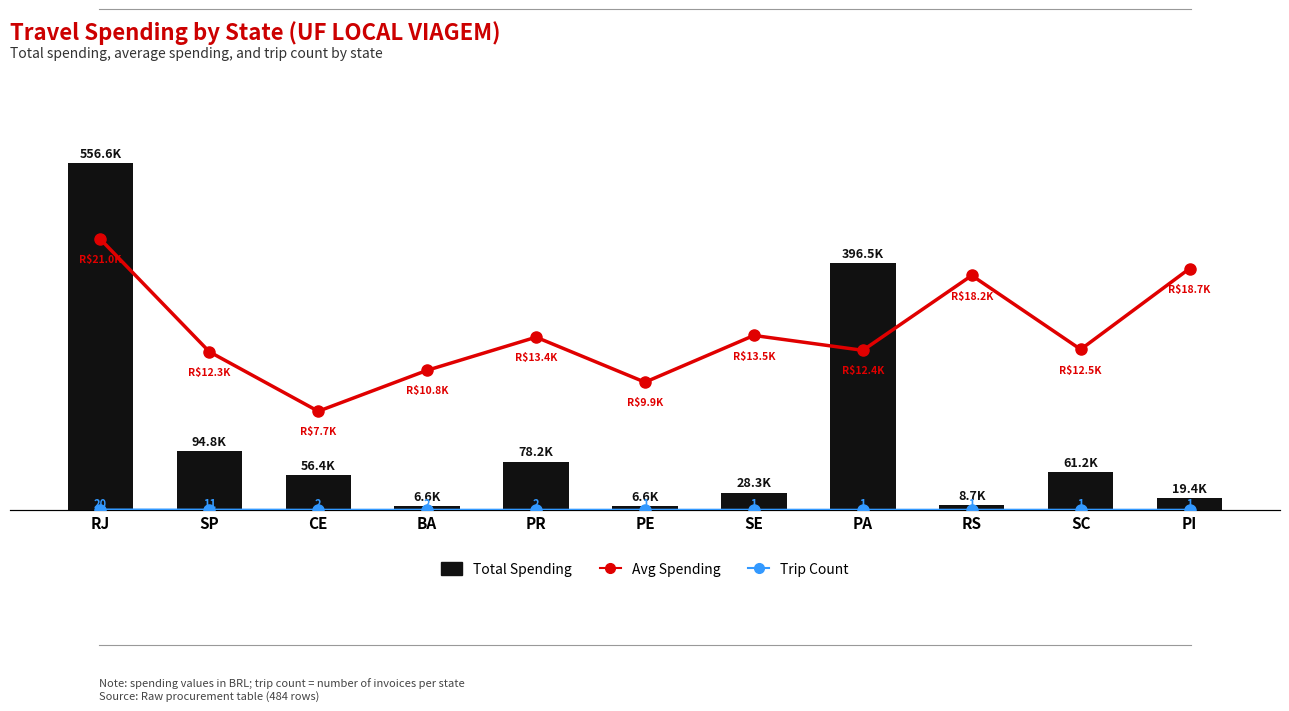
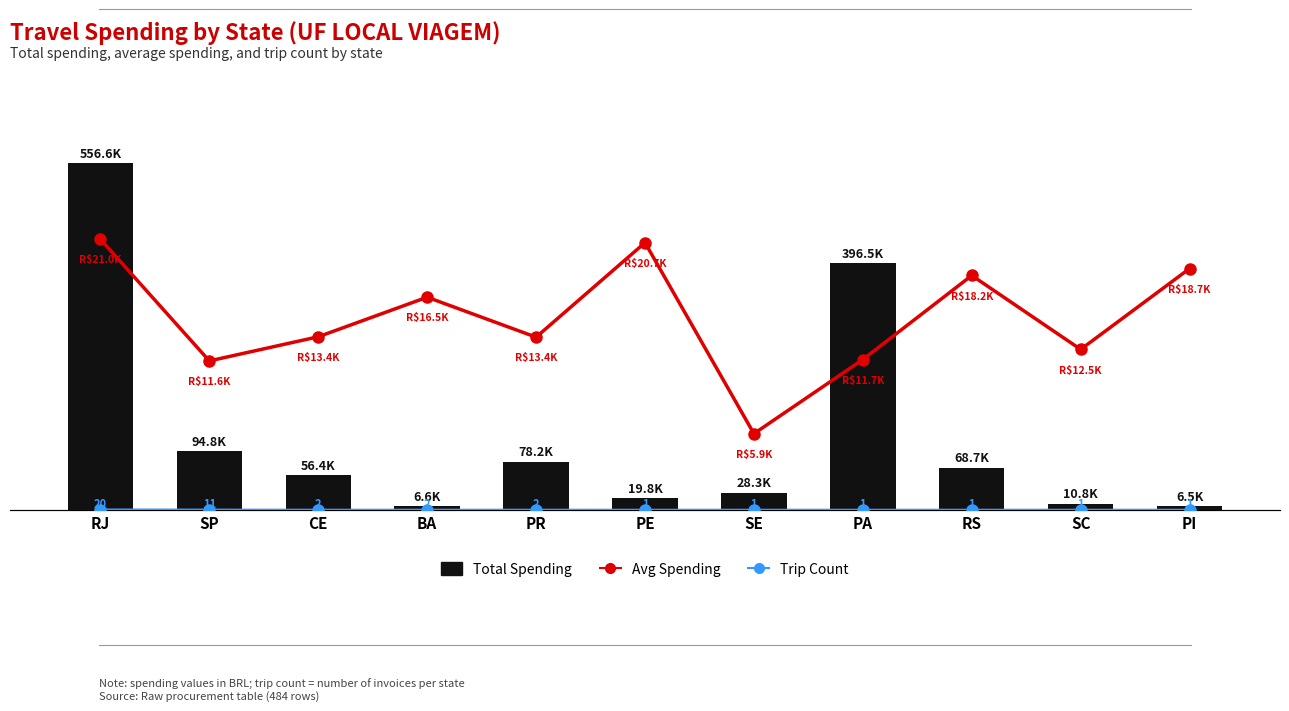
Total Spending, PE: 6.6K -> 19.8K
Total Spending, RS: 8.7K -> 68.7K
Total Spending, SC: 61.2K -> 10.8K
Total Spending, PI: 19.4K -> 6.5K
Avg Spending, SP: $12.3K -> $11.6K
Avg Spending, CE: $7.7K -> $13.4K
Avg Spending, BA: $10.8K -> $16.5K
Avg Spending, PE: $9.9K -> $20.7K
Avg Spending, SE: $13.5K -> $5.9K
Avg Spending, PA: $12.4K -> $11.7K
